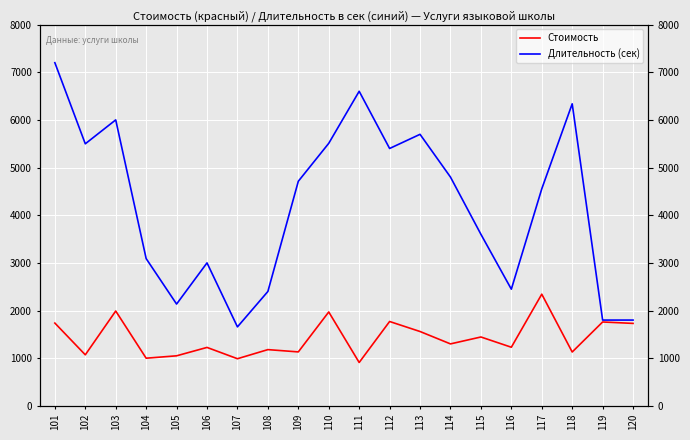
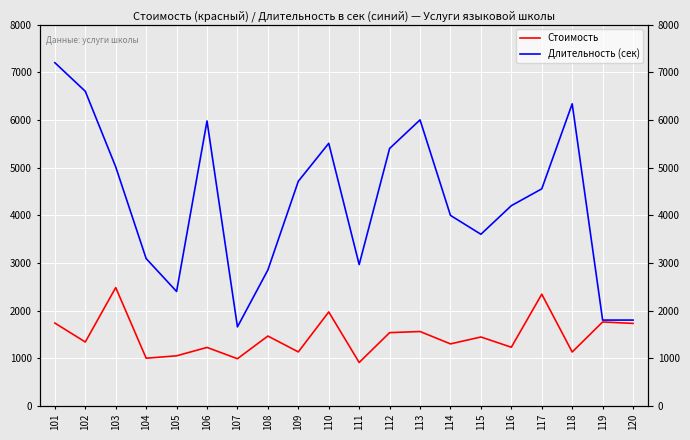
Стоимость, 102: 1100 -> 1300
Длительность (сек), 102: 5500 -> 6600
Стоимость, 103: 2000 -> 2500
Длительность (сек), 103: 6000 -> 5000
Длительность (сек), 105: 2100 -> 2400
Длительность (сек), 106: 3000 -> 6000
Стоимость, 108: 1200 -> 1500
Длительность (сек), 108: 2400 -> 2900
Длительность (сек), 111: 6600 -> 3000
Стоимость, 112: 1800 -> 1500
Длительность (сек), 113: 5700 -> 6000
Длительность (сек), 114: 4800 -> 4000
Длительность (сек), 116: 2400 -> 4200
